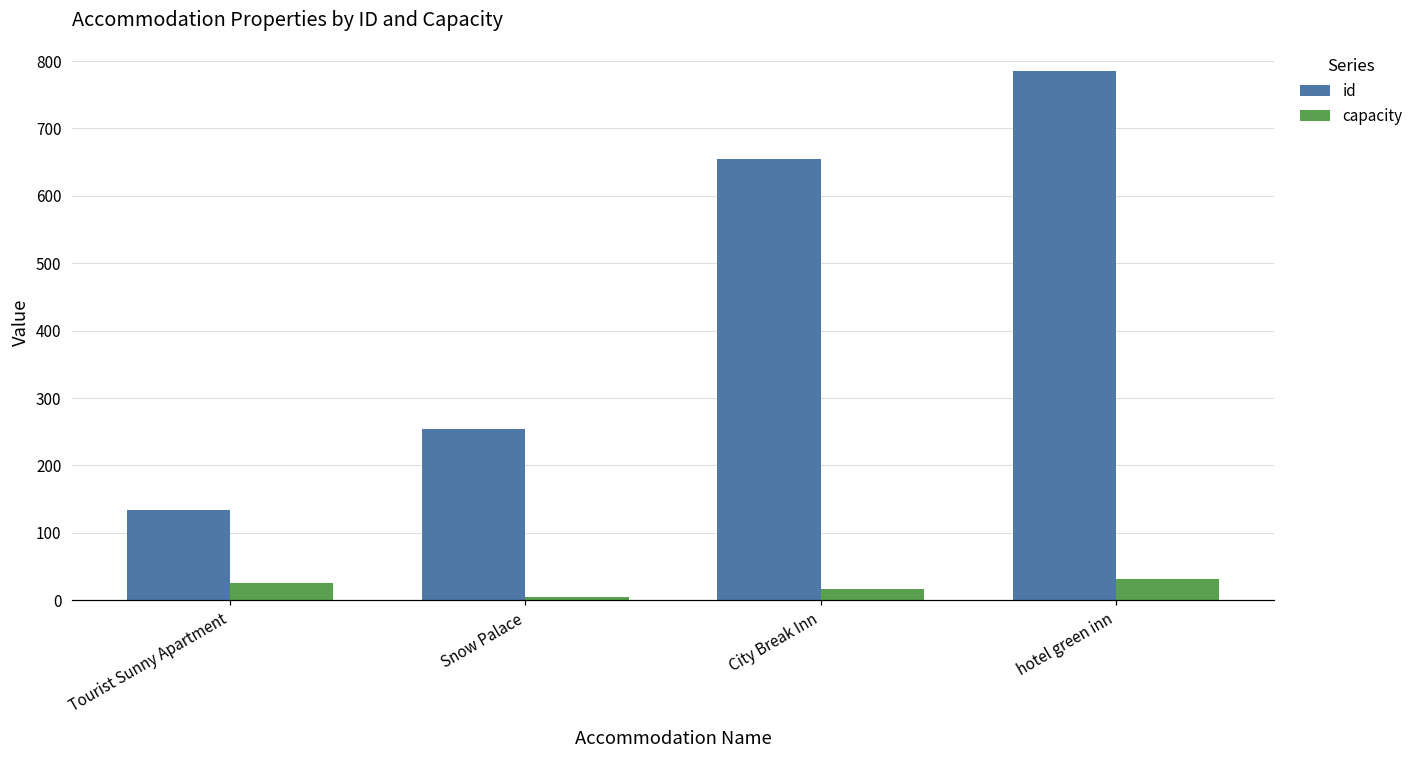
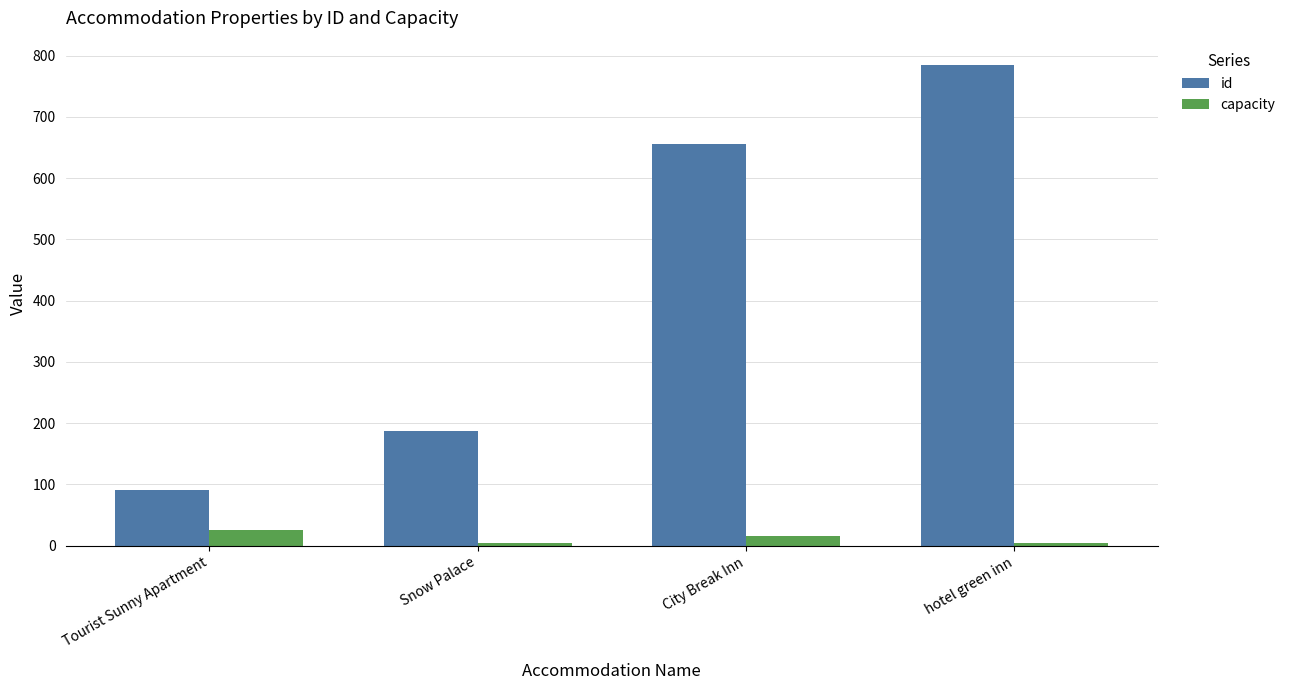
id, Tourist Sunny Apartment: 130 -> 90
id, Snow Palace: 250 -> 190
capacity, hotel green inn: 30 -> 0
